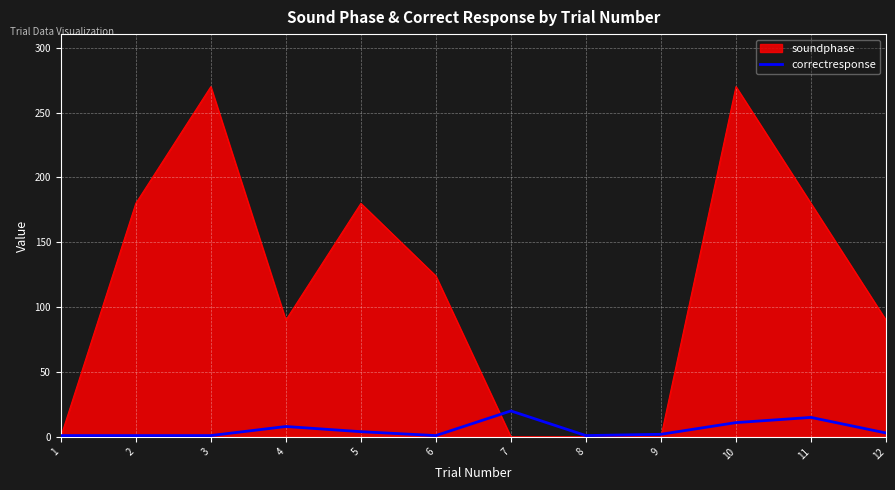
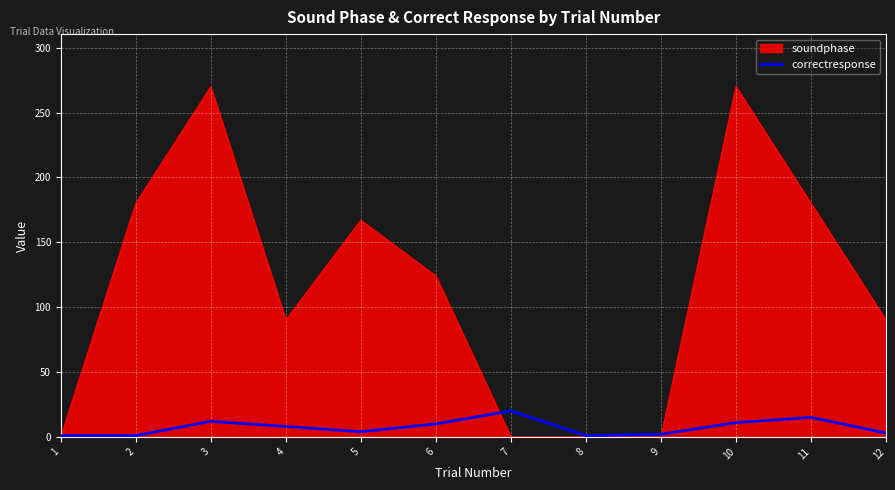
correctresponse, 3: 1 -> 12
soundphase, 5: 180 -> 167
correctresponse, 6: 1 -> 10
